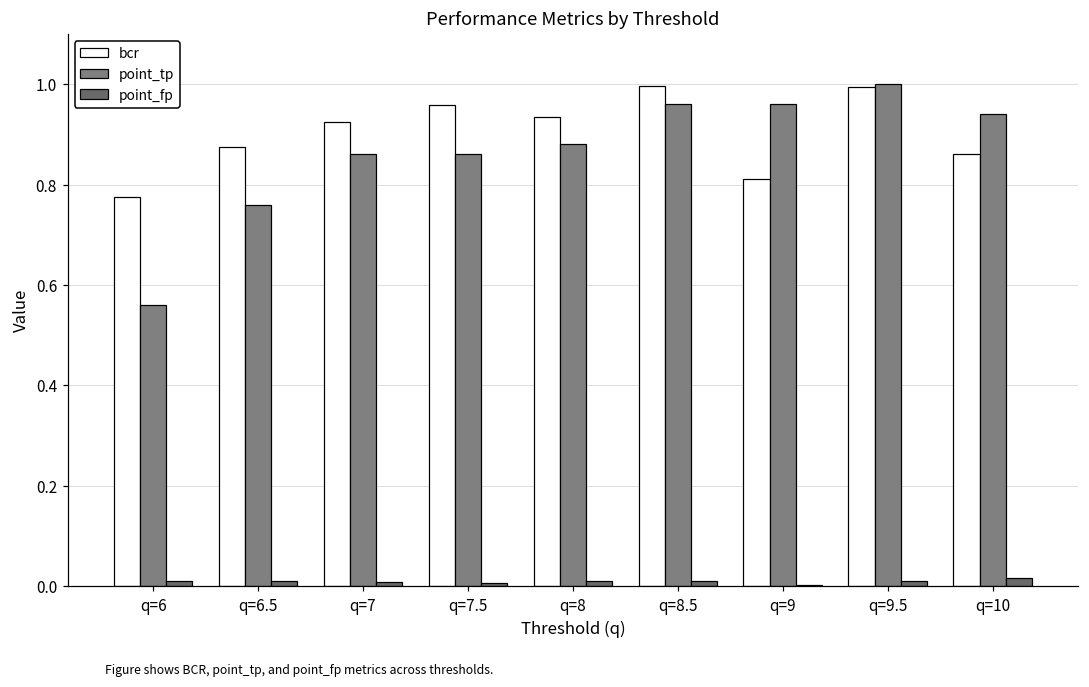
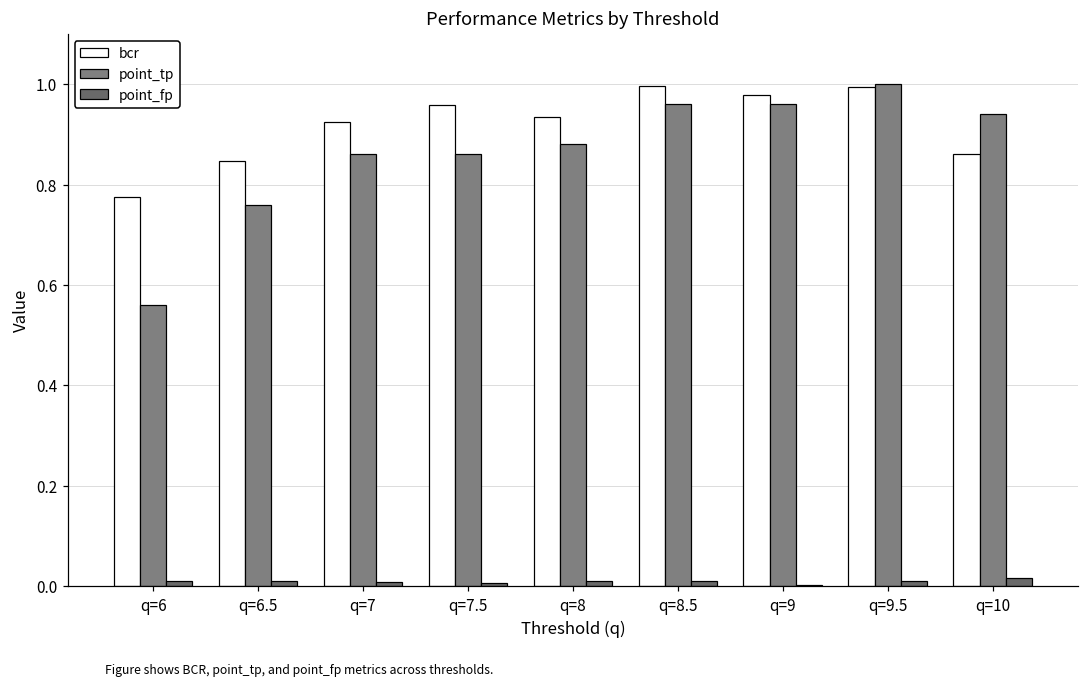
bcr, q=6.5: 0.87 -> 0.85
bcr, q=9: 0.81 -> 0.98
